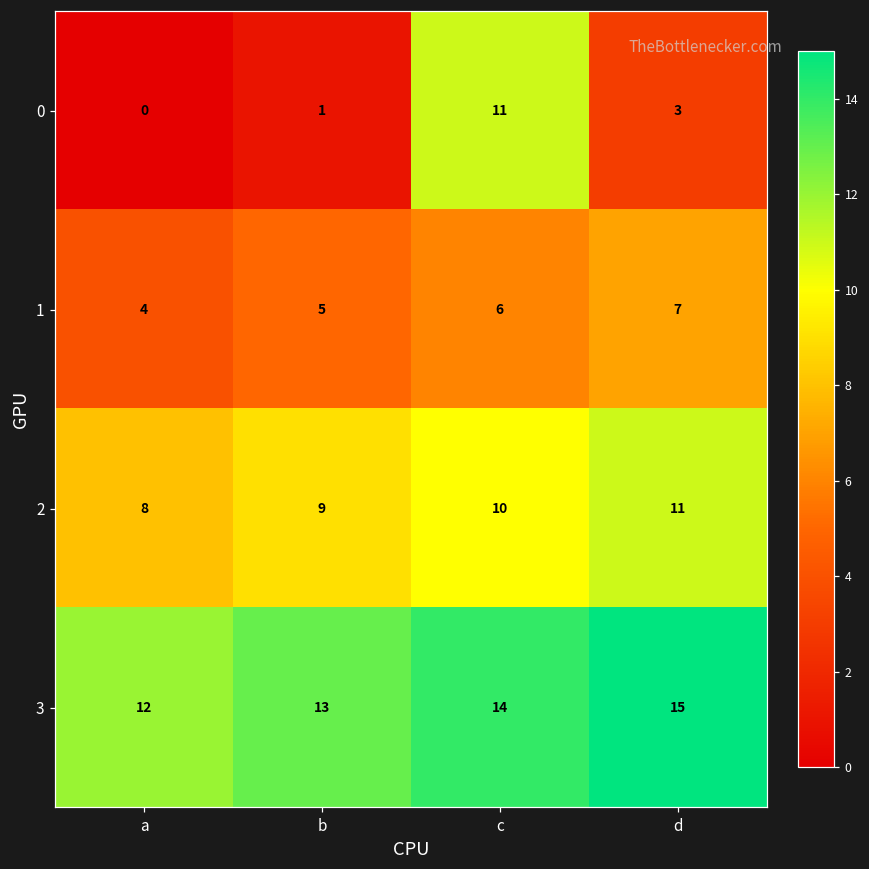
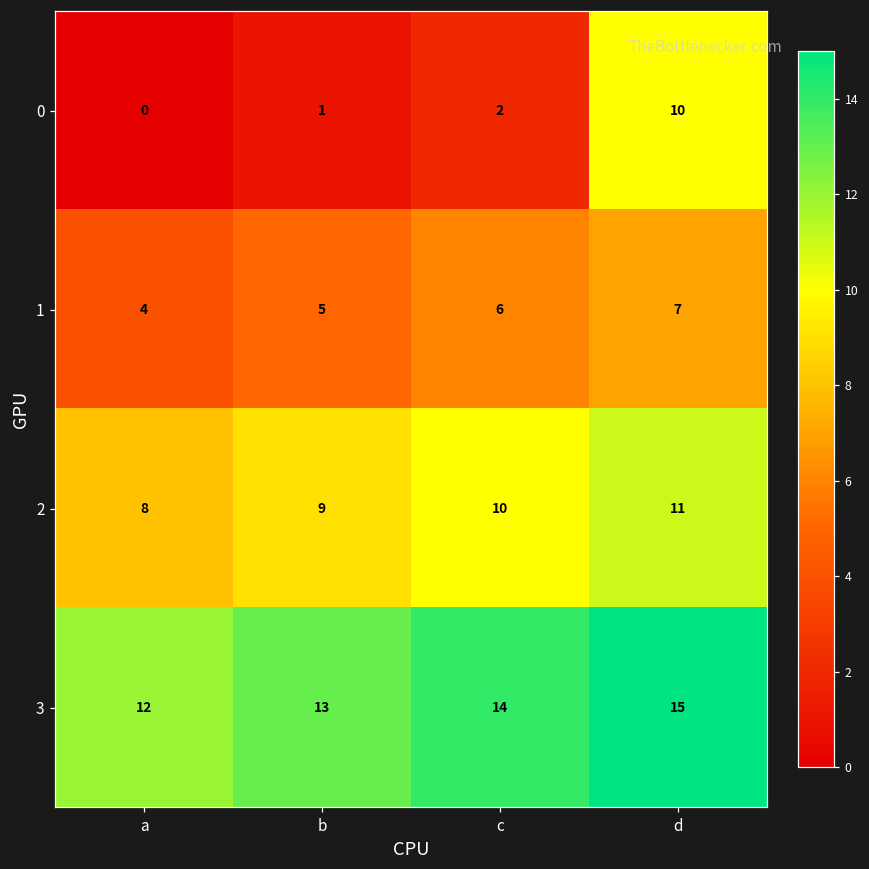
0, c: 11 -> 2
0, d: 3 -> 10
